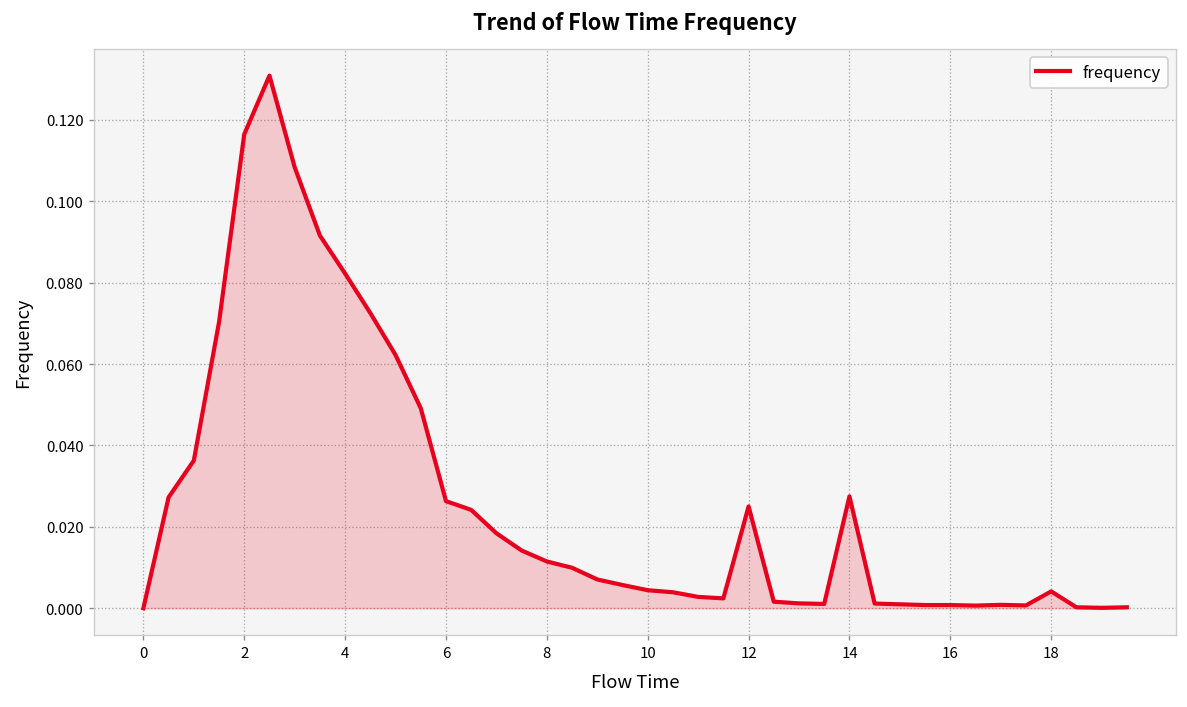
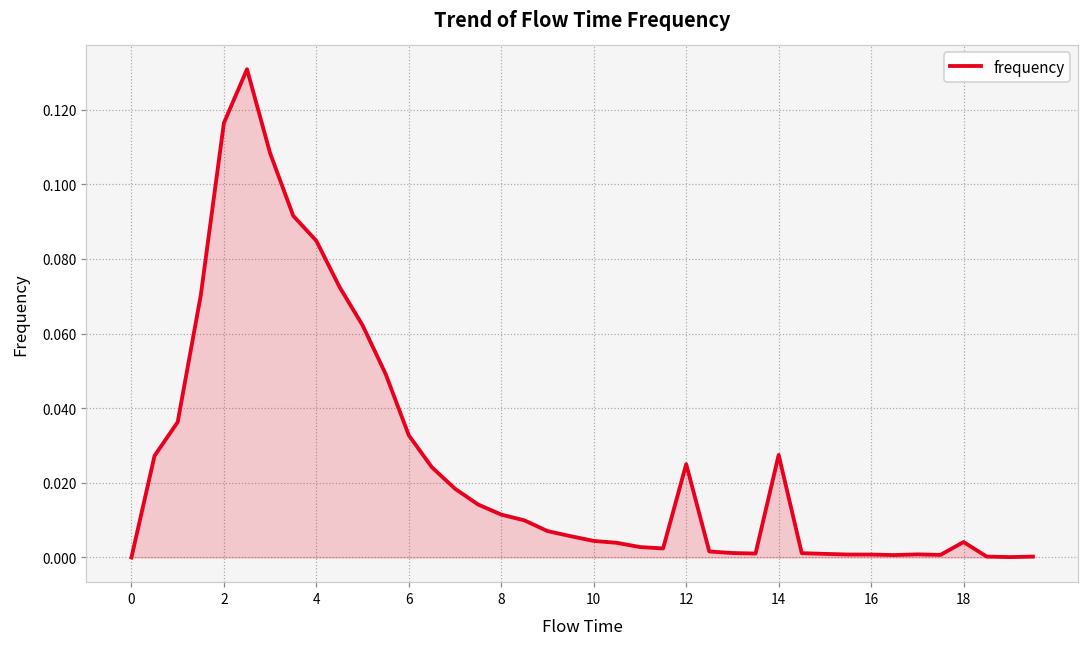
4: 0.082 -> 0.085
6: 0.026 -> 0.033
